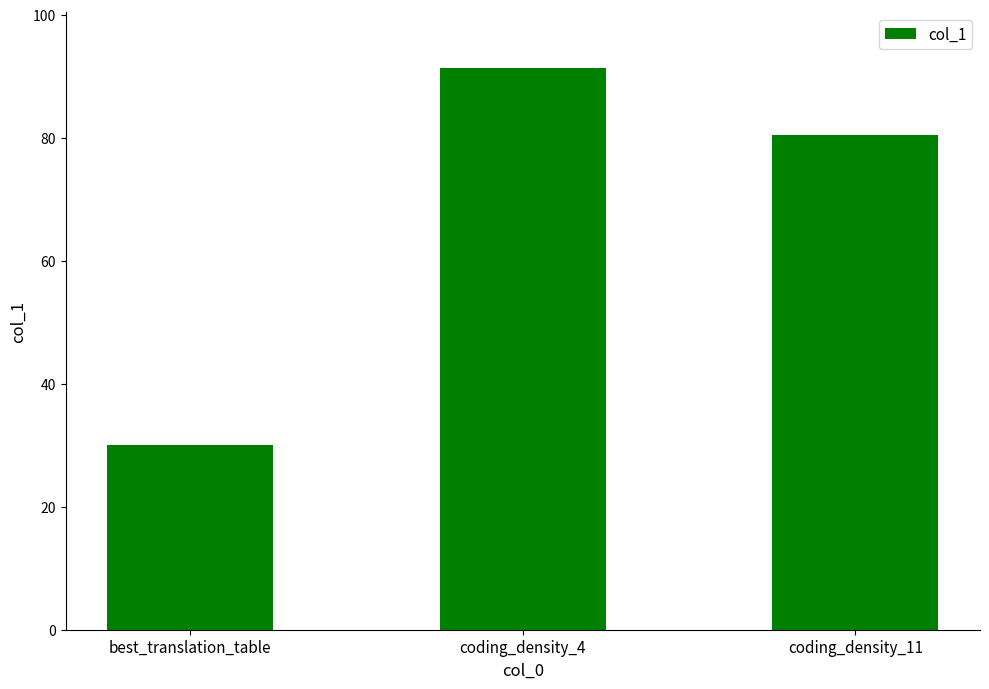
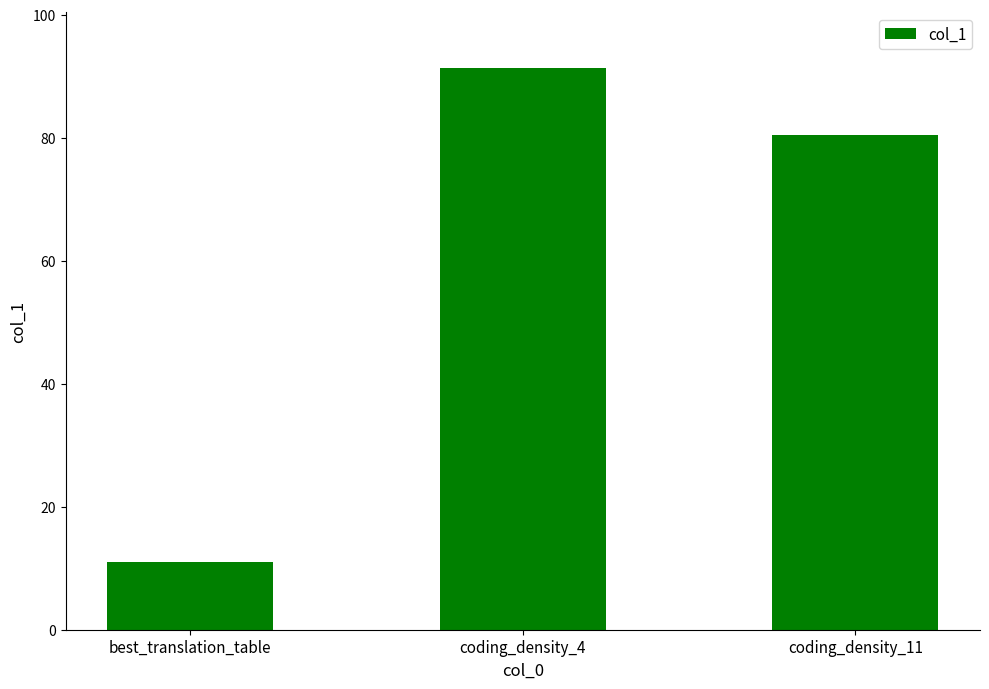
best_translation_table: 30 -> 11
